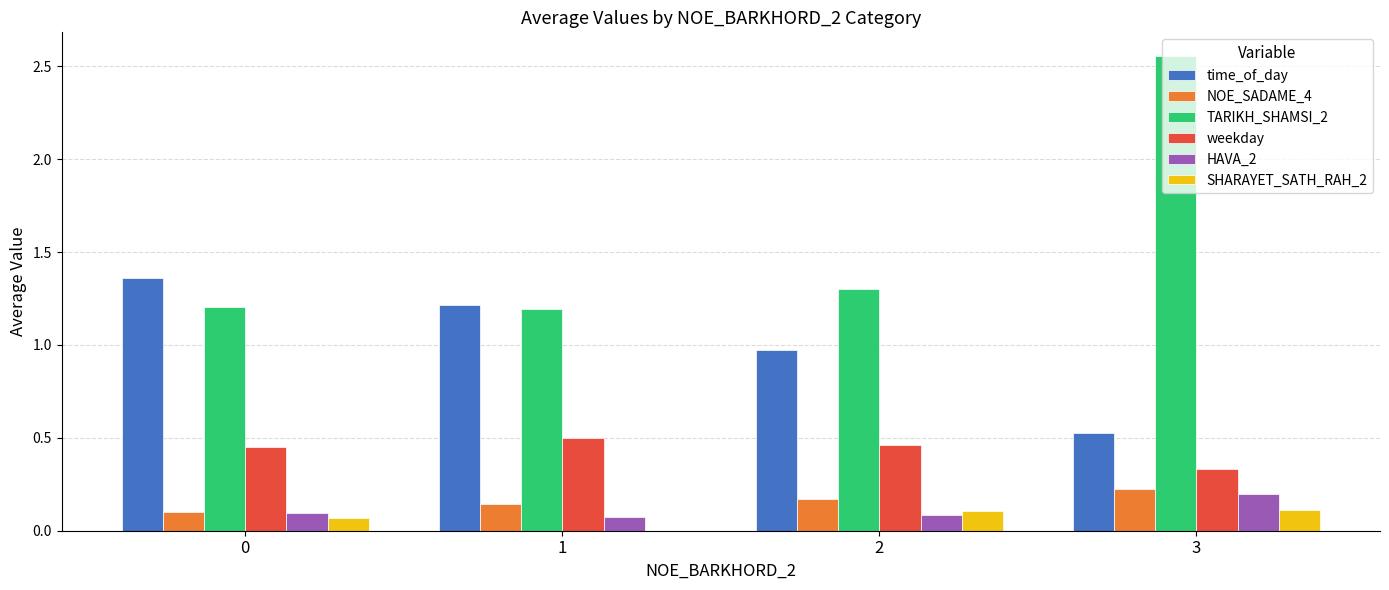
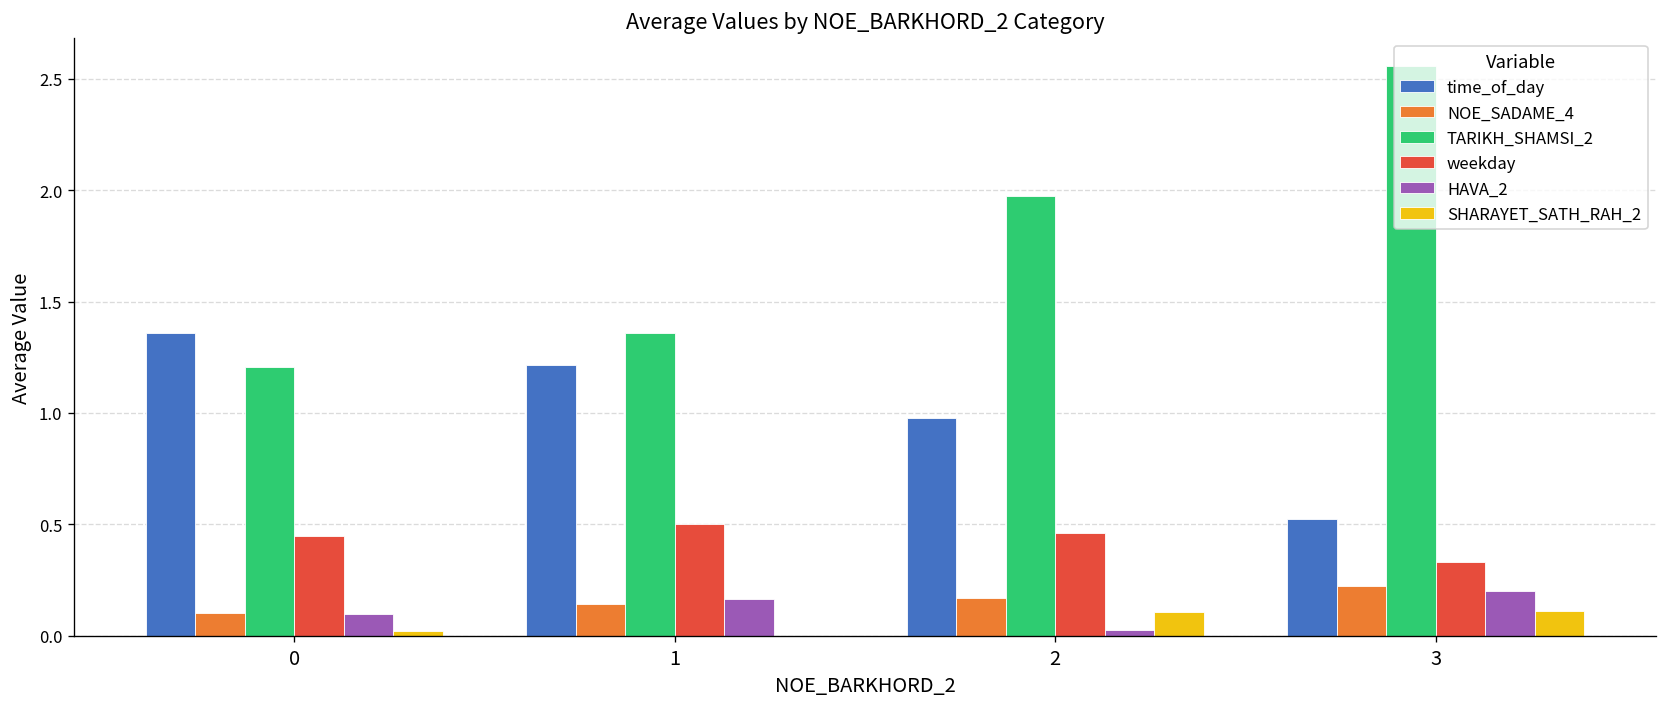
SHARAYET_SATH_RAH_2, 0: 0.07 -> 0.02
TARIKH_SHAMSI_2, 1: 1.19 -> 1.36
HAVA_2, 1: 0.07 -> 0.17
TARIKH_SHAMSI_2, 2: 1.30 -> 1.98
HAVA_2, 2: 0.08 -> 0.02
